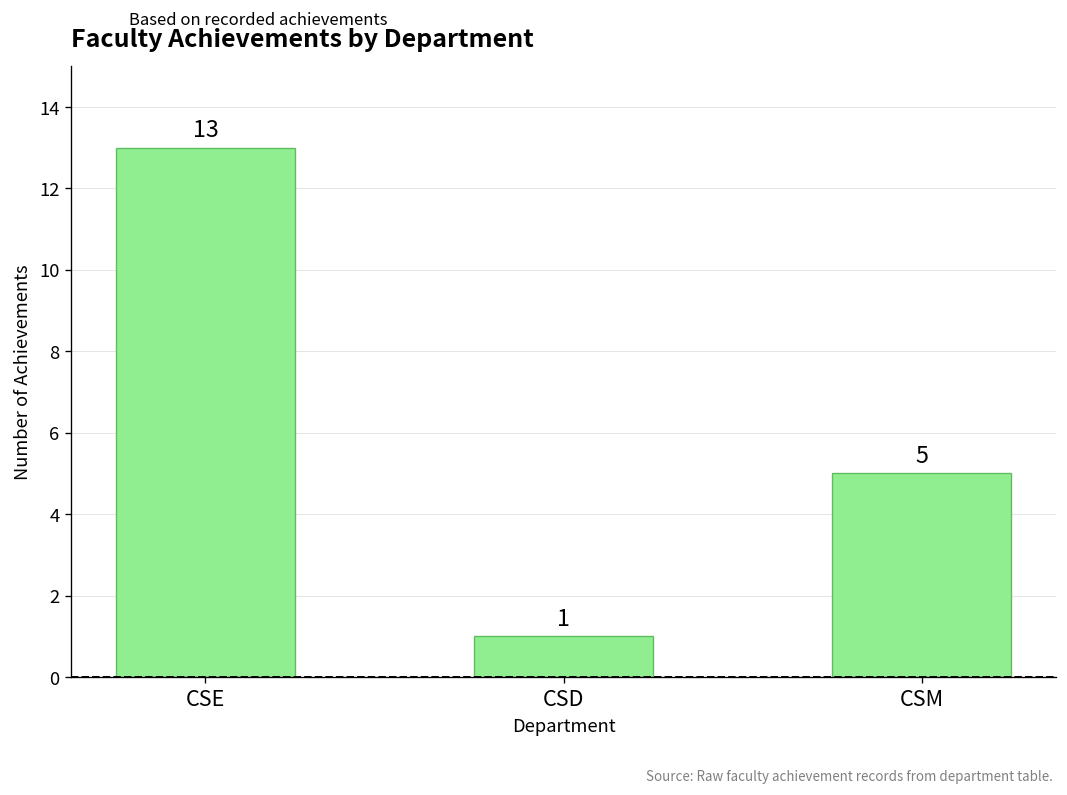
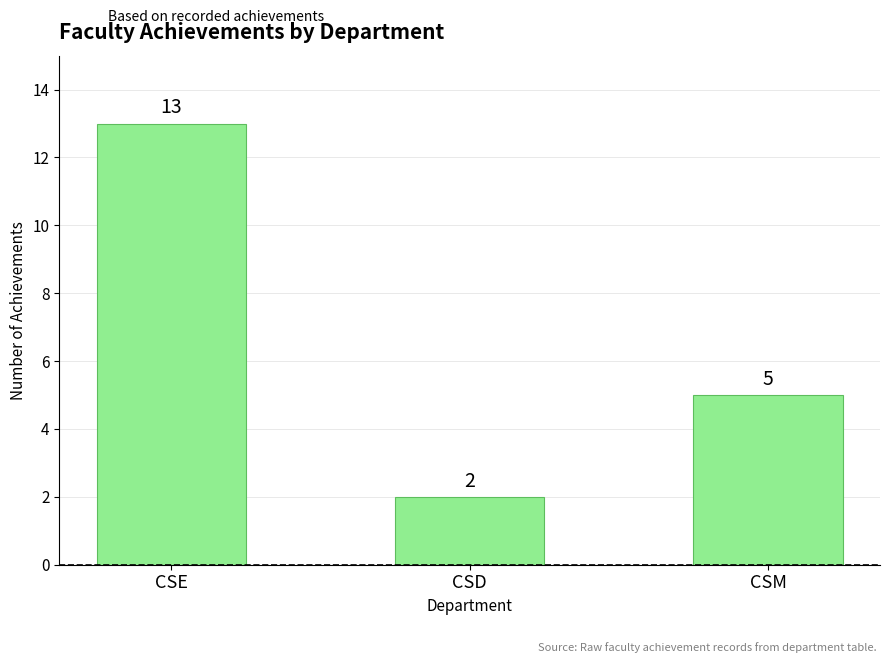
CSD: 1 -> 2
